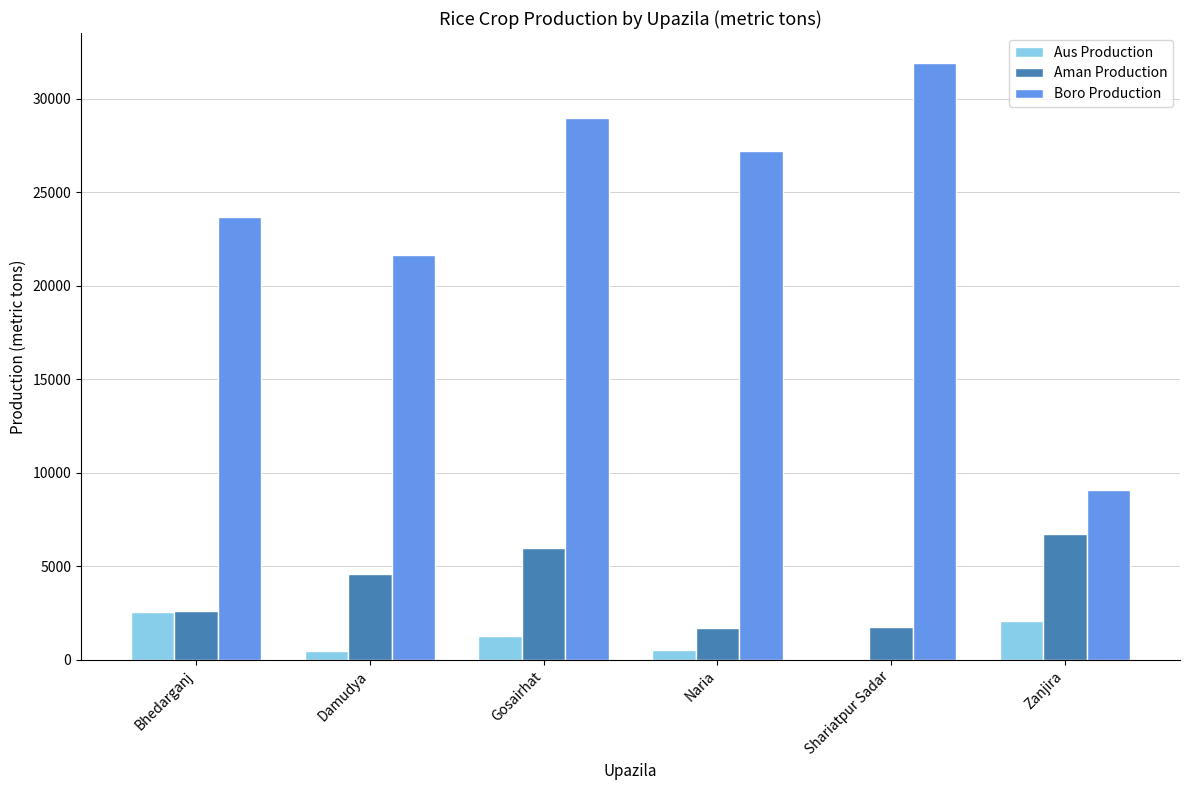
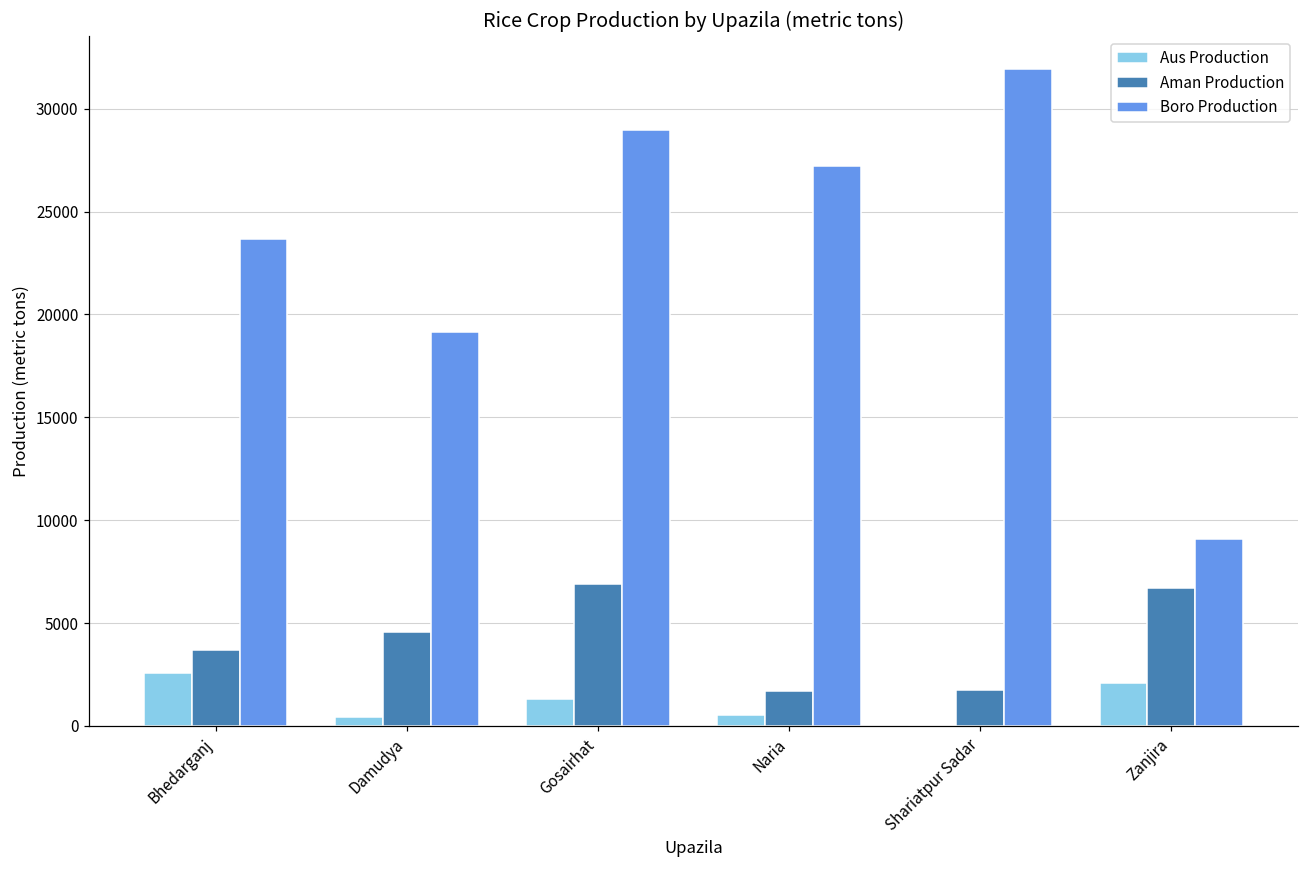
Aman Production, Bhedarganj: 2600 -> 3700
Boro Production, Damudya: 21600 -> 19200
Aman Production, Gosairhat: 6000 -> 6900
